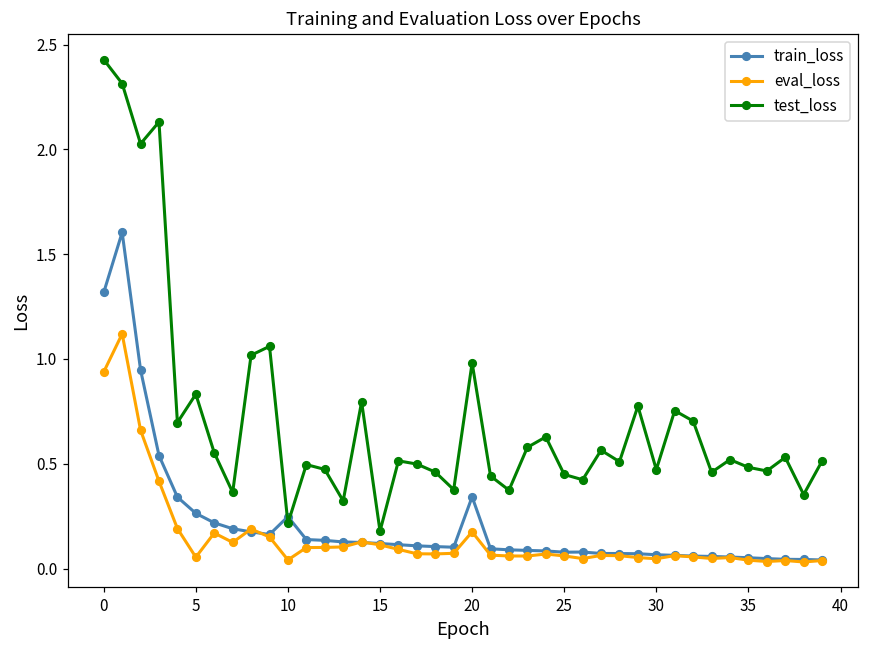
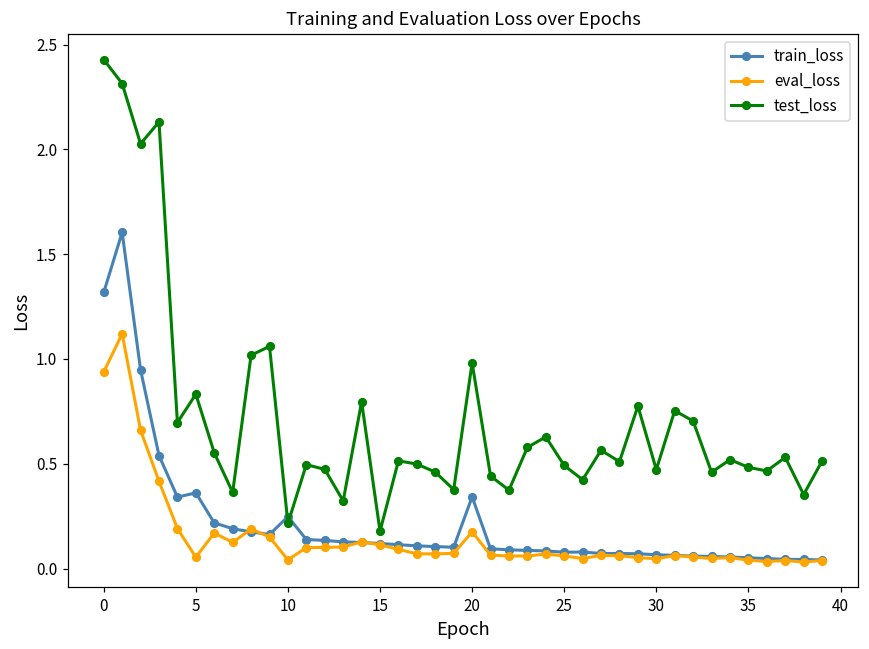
train_loss, 5: 0.26 -> 0.36
test_loss, 25: 0.45 -> 0.49
